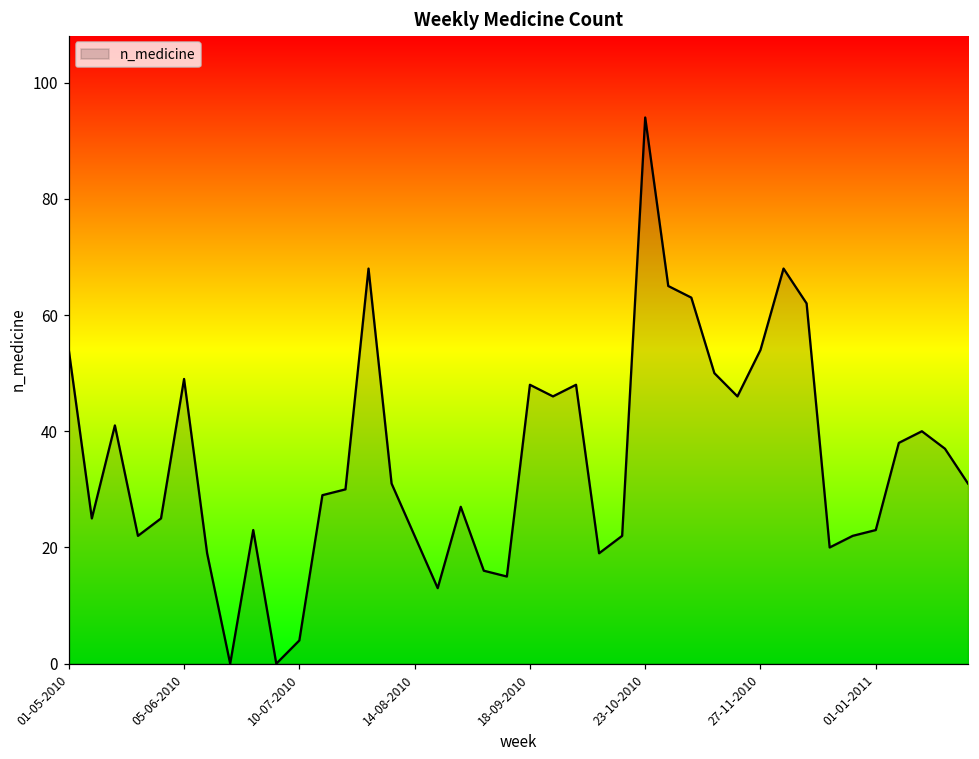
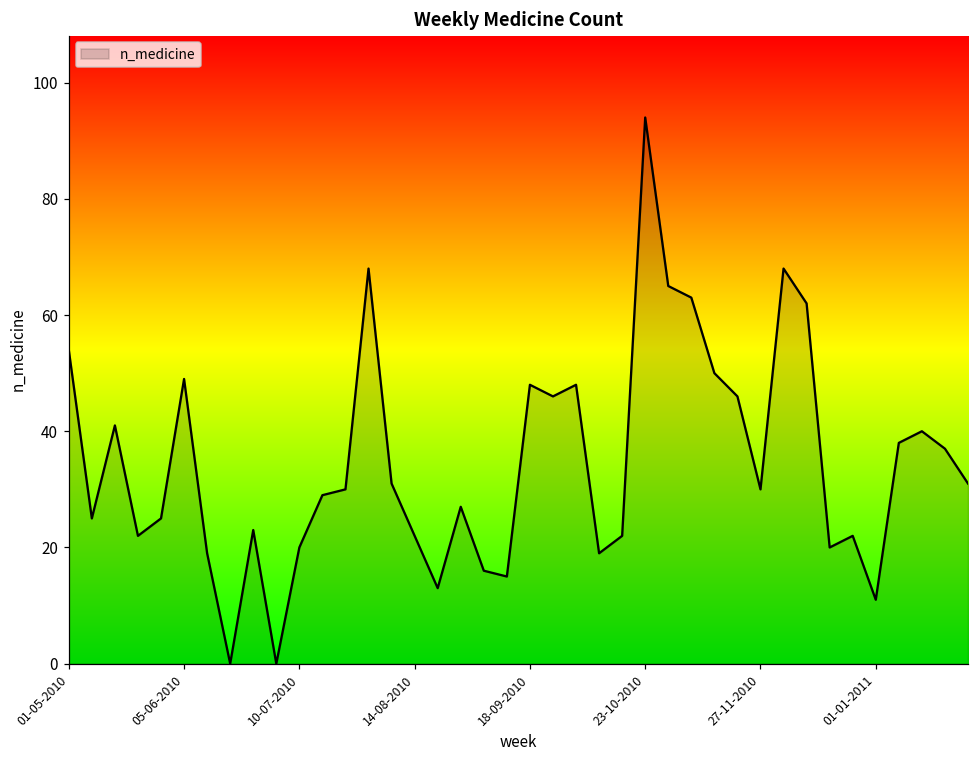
10-07-2010: 4 -> 20
27-11-2010: 54 -> 30
01-01-2011: 23 -> 11
